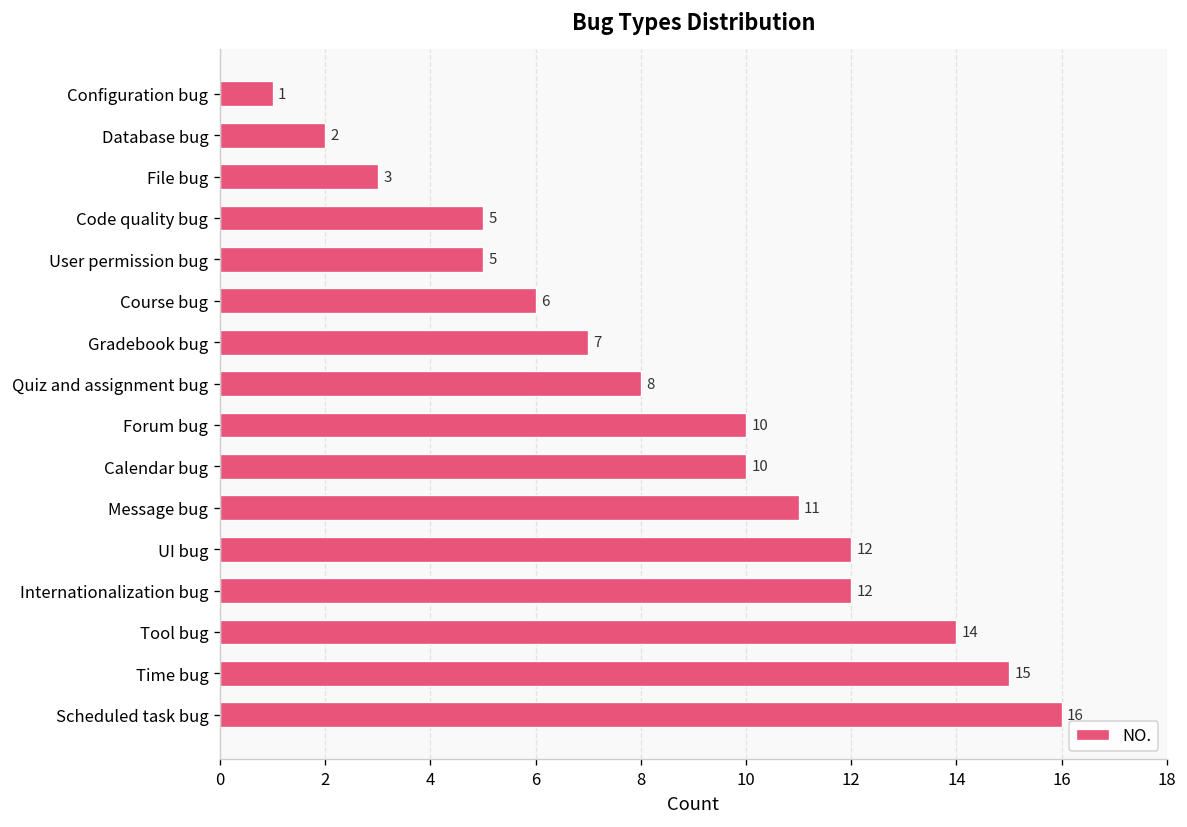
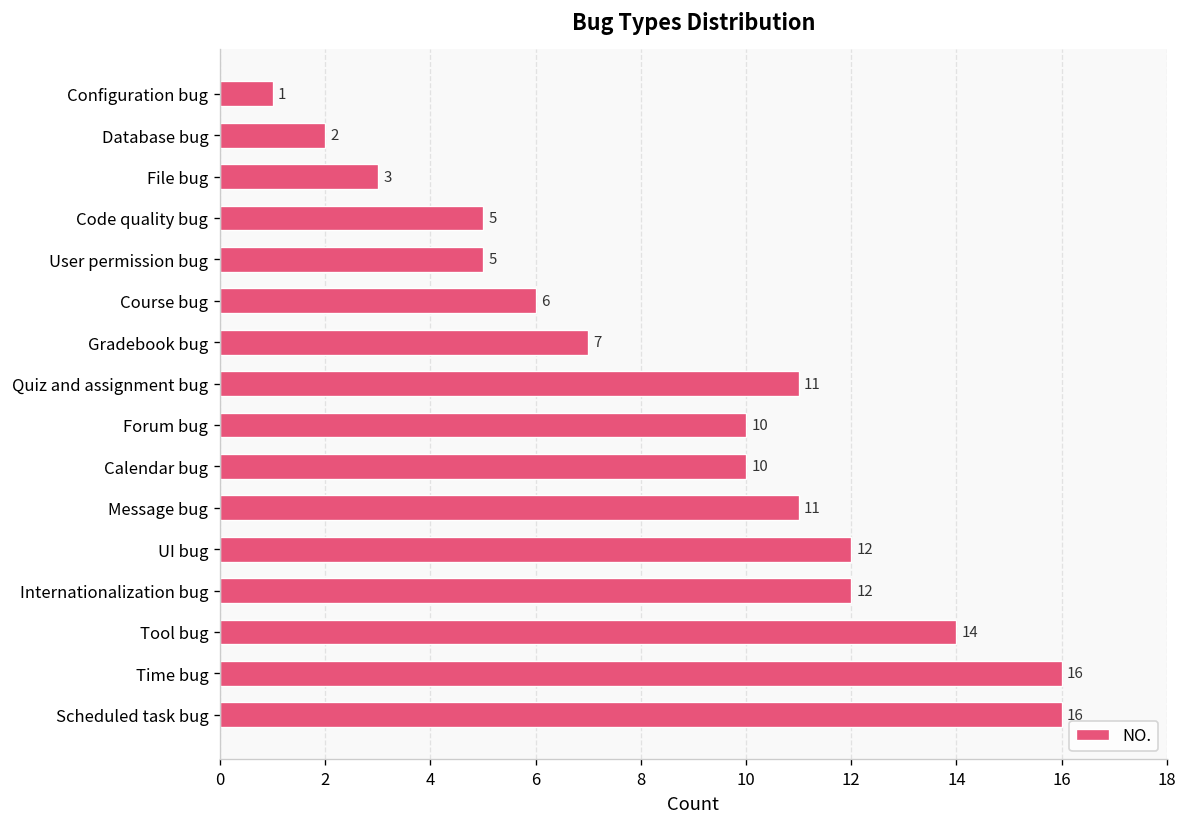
Quiz and assignment bug: 8 -> 11
Time bug: 15 -> 16
